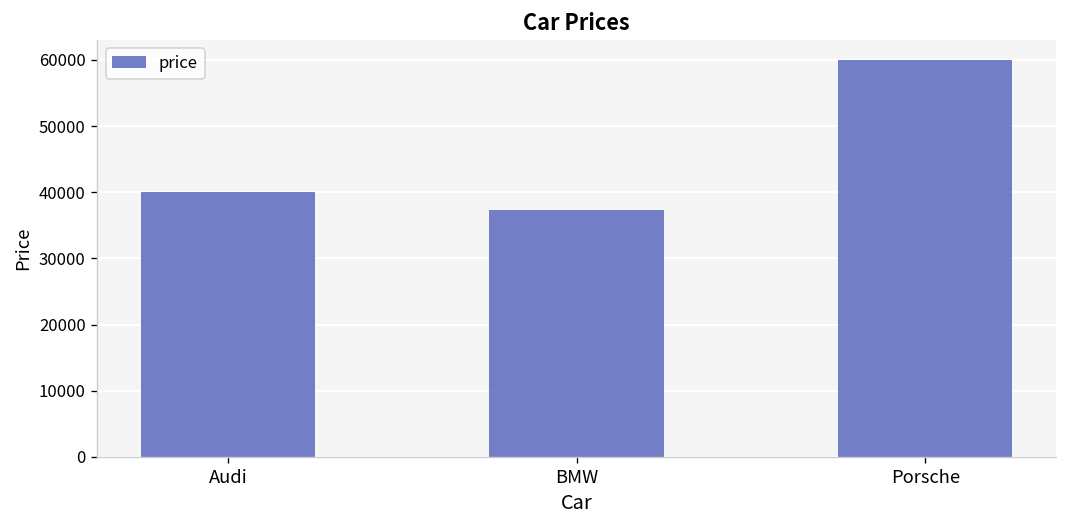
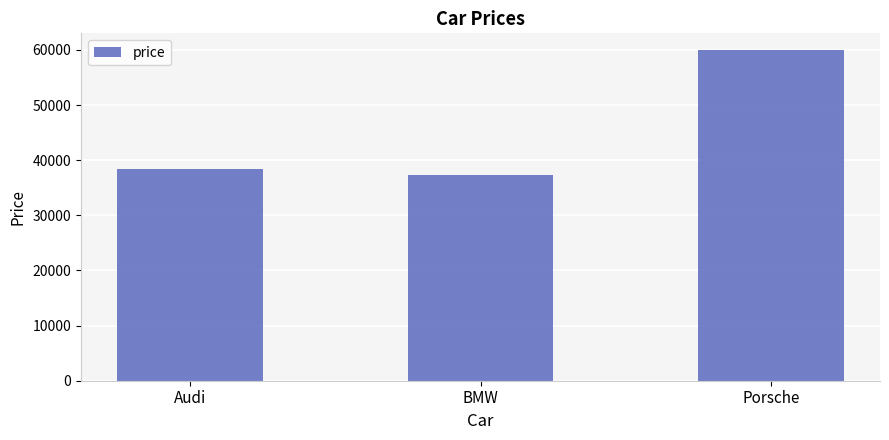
Audi: 40000 -> 38000
